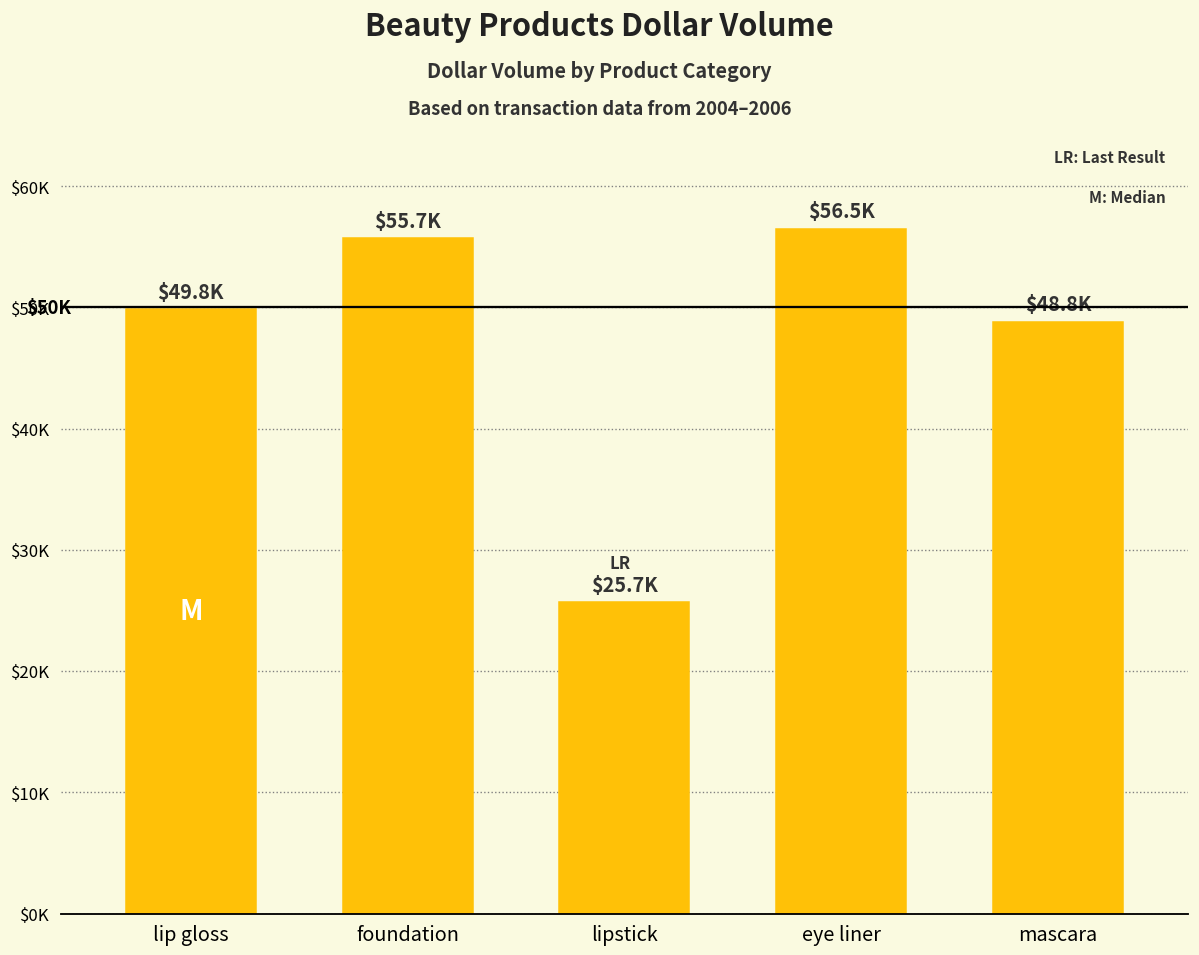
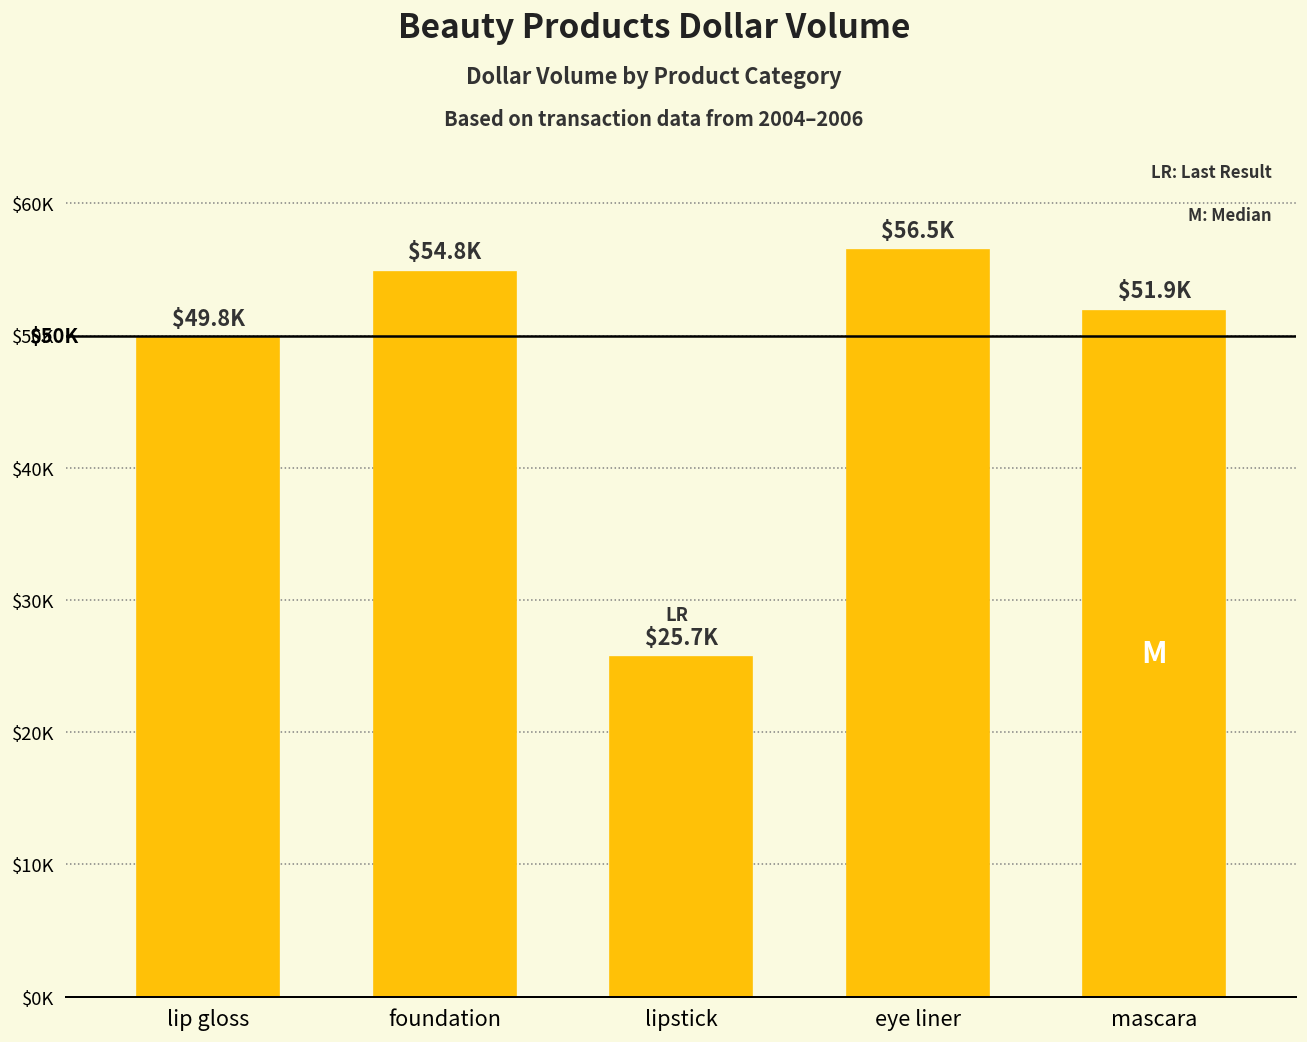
foundation: $55.7K -> $54.8K
mascara: $48.8K -> $51.9K
